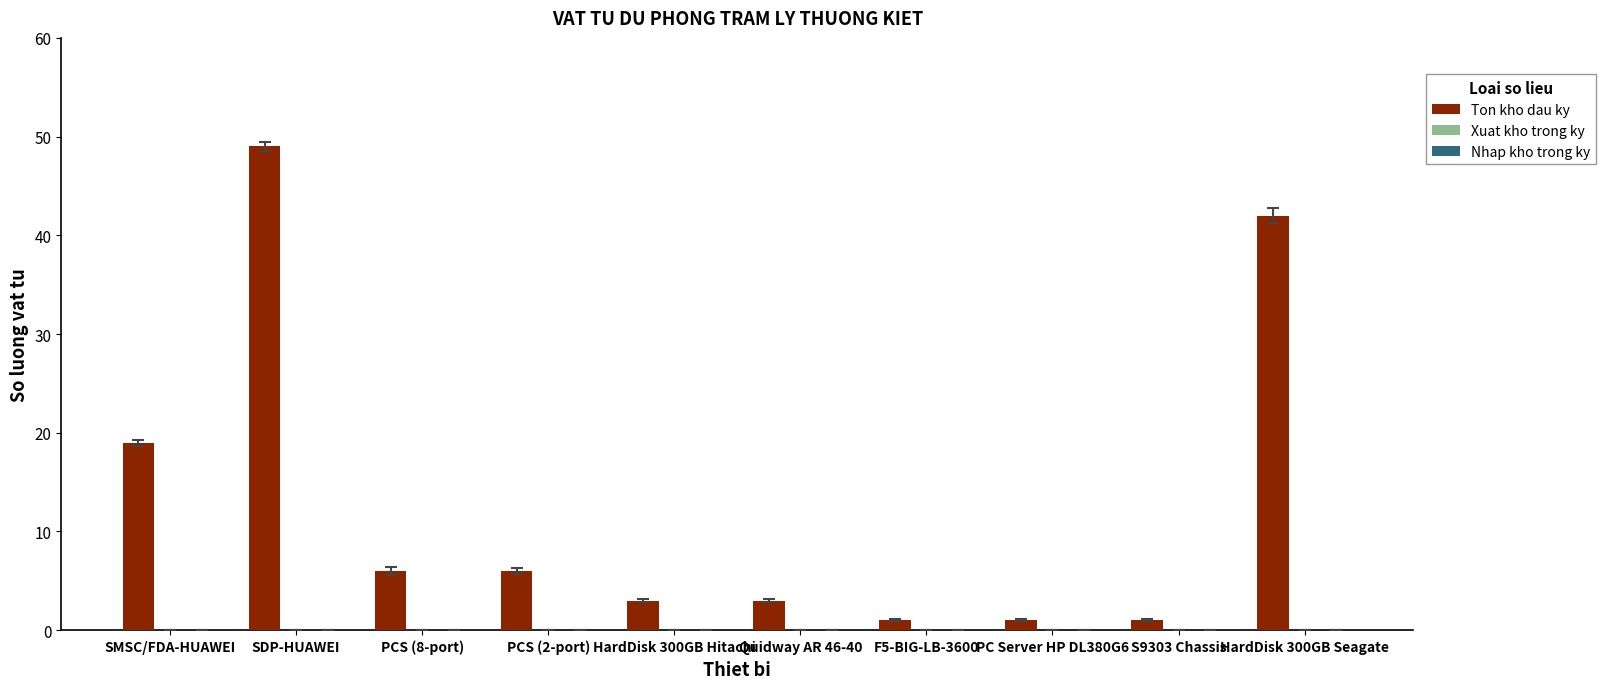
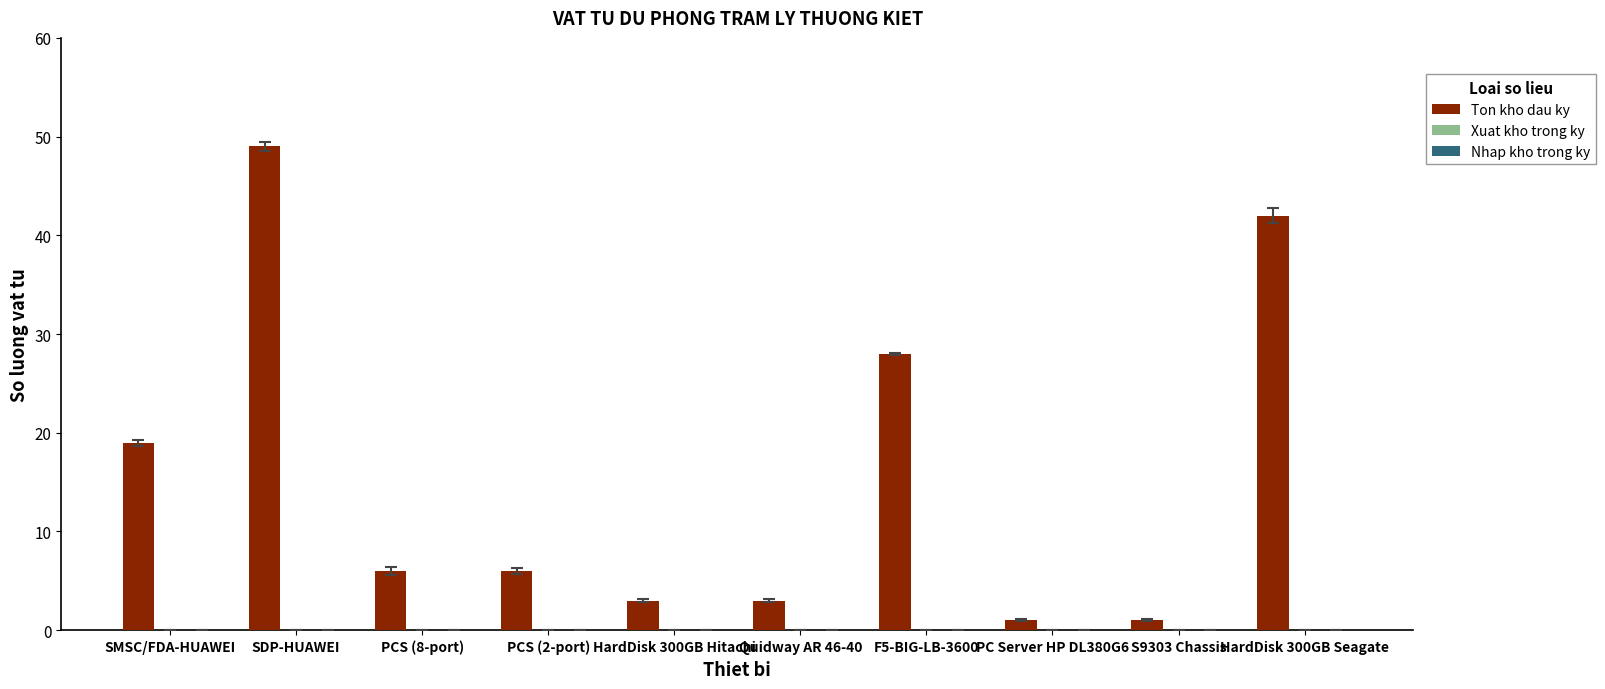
Ton kho dau ky, F5-BIG-LB-3600: 1 -> 28
